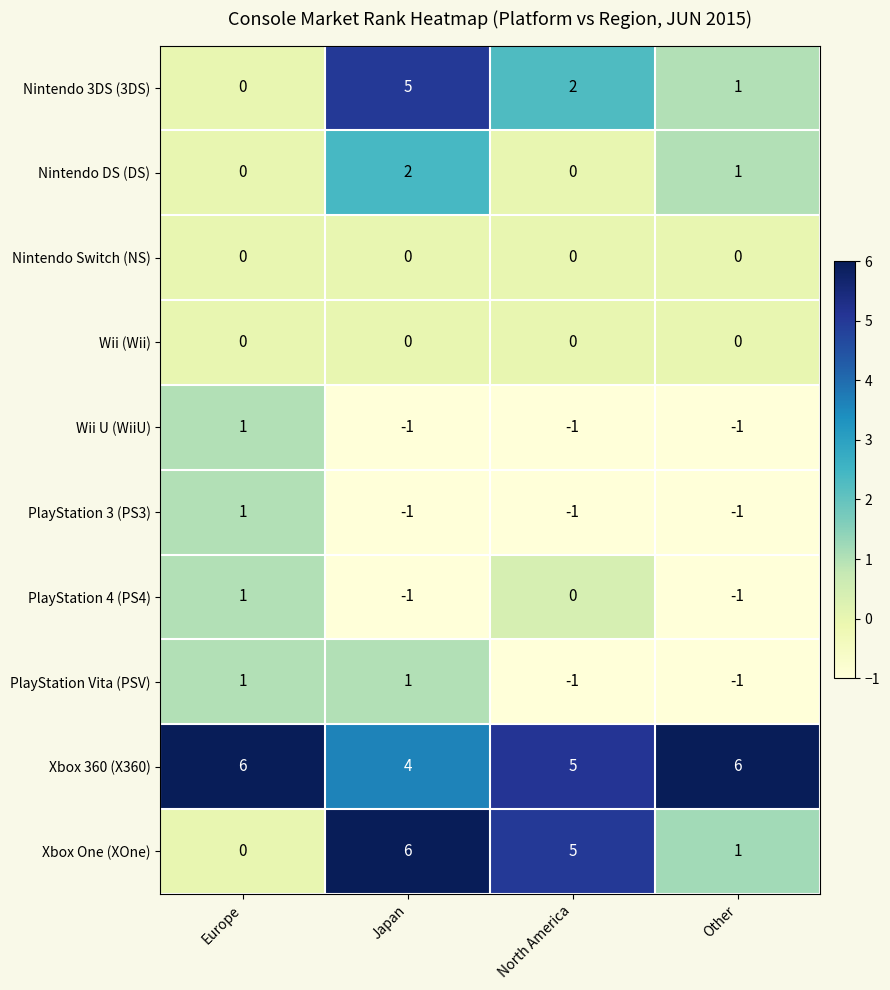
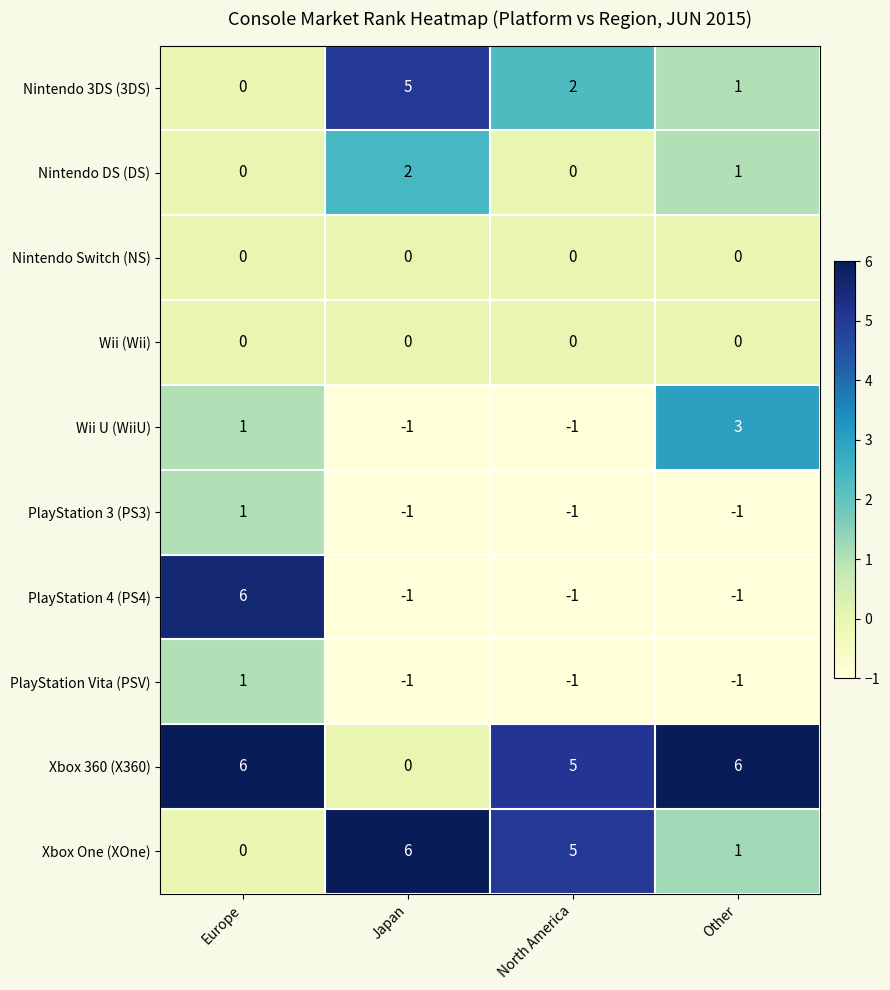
Wii U (WiiU), Other: -1 -> 3
PlayStation 4 (PS4), Europe: 1 -> 6
PlayStation 4 (PS4), North America: 0 -> -1
PlayStation Vita (PSV), Japan: 1 -> -1
Xbox 360 (X360), Japan: 4 -> 0
